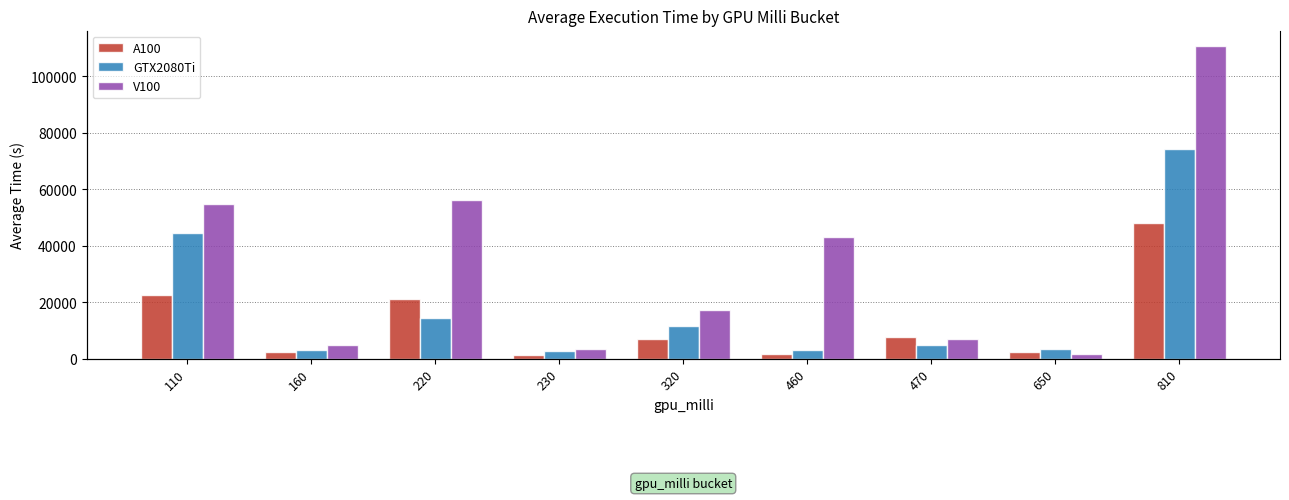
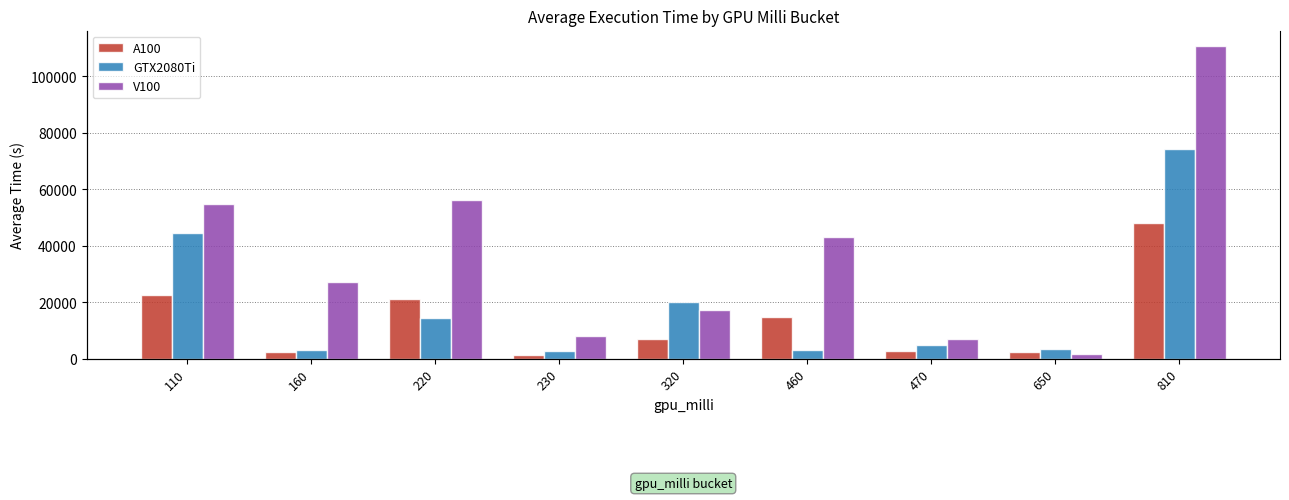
V100, 160: 5000 -> 27000
V100, 230: 4000 -> 8000
GTX2080Ti, 320: 12000 -> 20000
A100, 460: 2000 -> 15000
A100, 470: 8000 -> 3000
